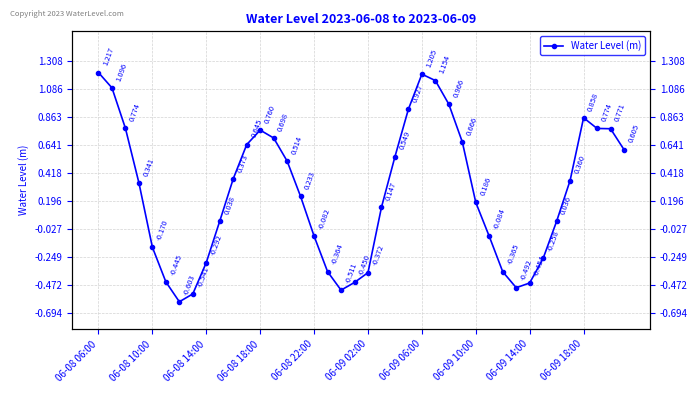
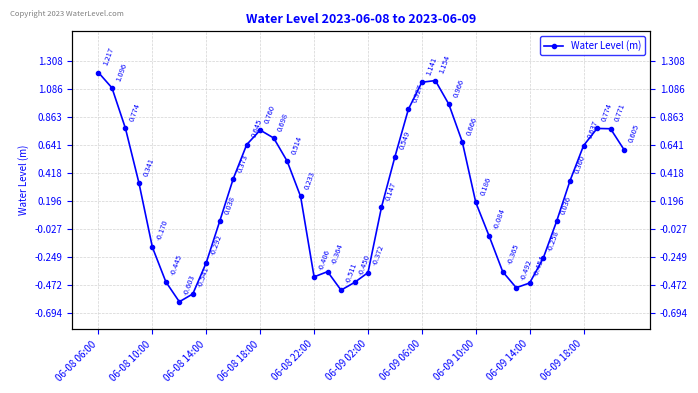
06-08 22:00: -0.082 -> -0.406
06-09 06:00: 1.205 -> 1.141
06-09 18:00: 0.858 -> 0.637
